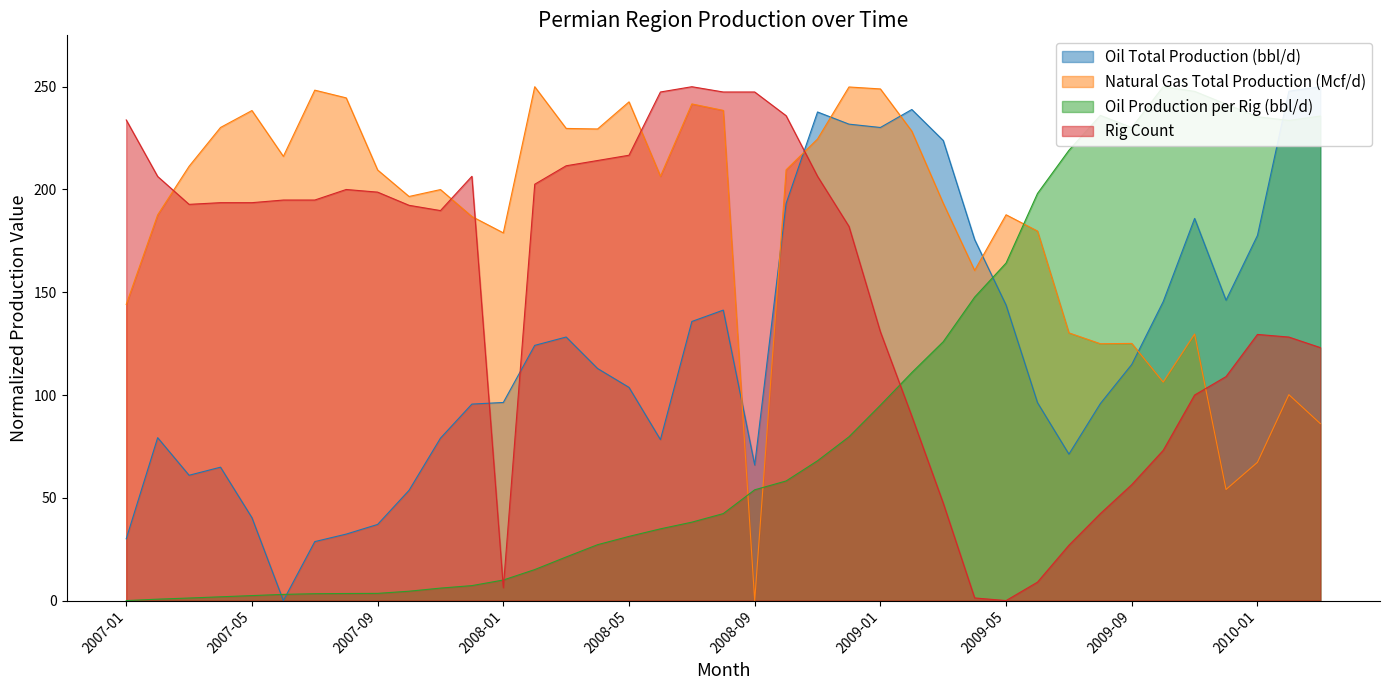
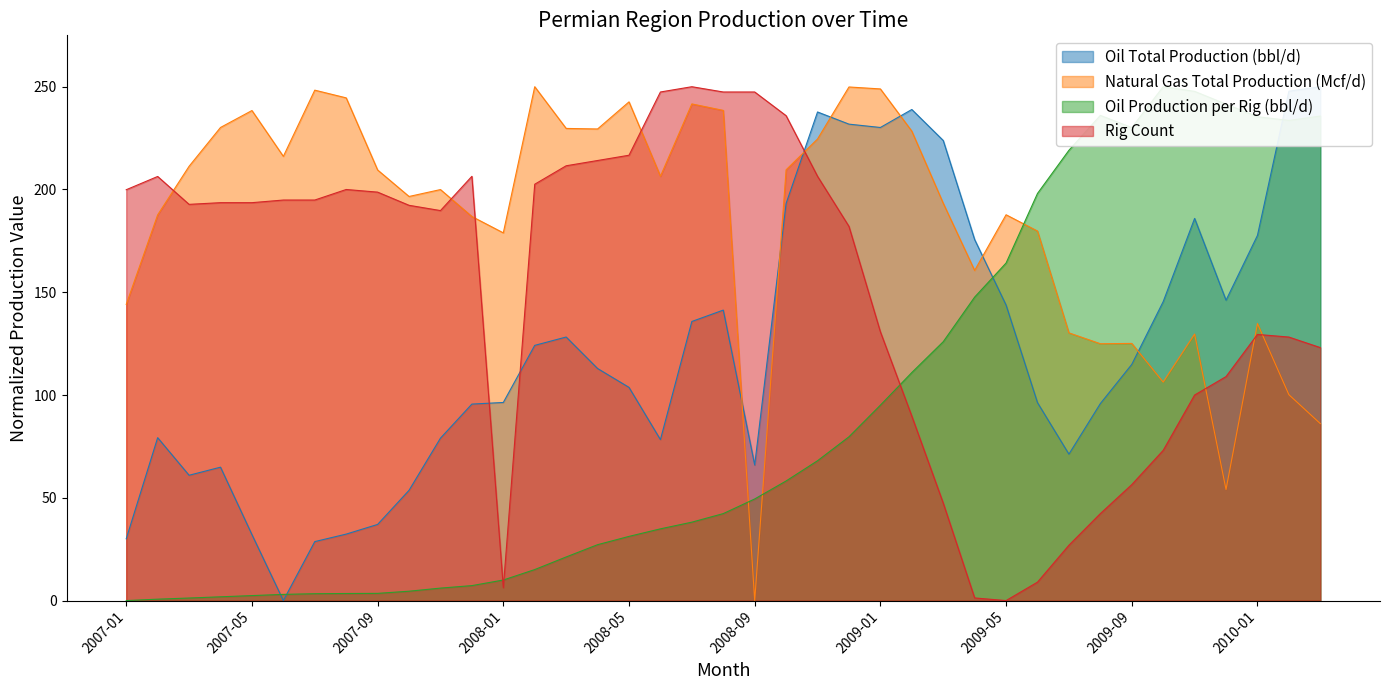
Rig Count, 2007-01: 234 -> 200
Oil Total Production (bbl/d), 2007-05: 40 -> 32
Oil Production per Rig (bbl/d), 2008-09: 54 -> 49
Natural Gas Total Production (Mcf/d), 2010-01: 67 -> 135
